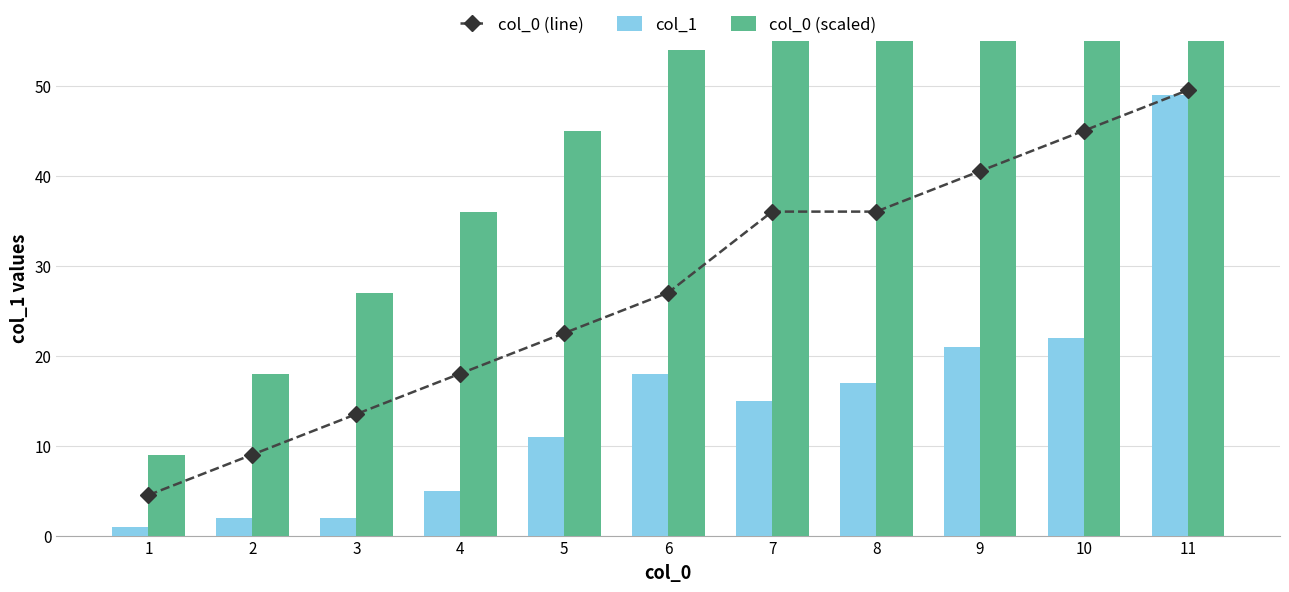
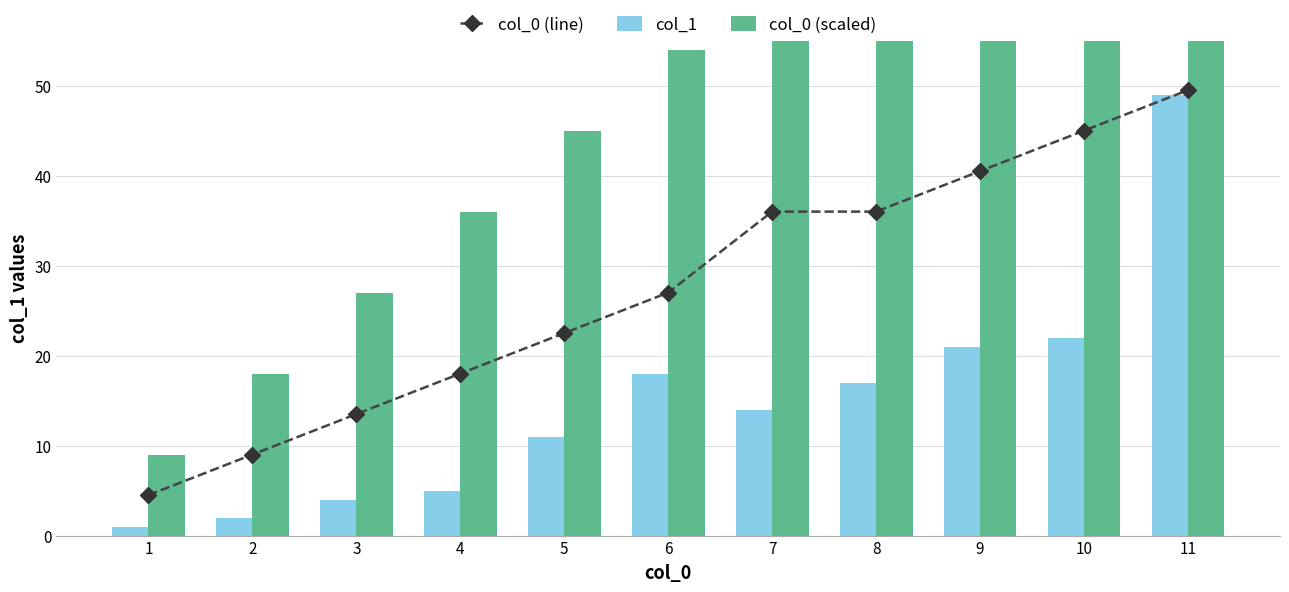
col_1, 3: 2 -> 4
col_1, 7: 15 -> 14
